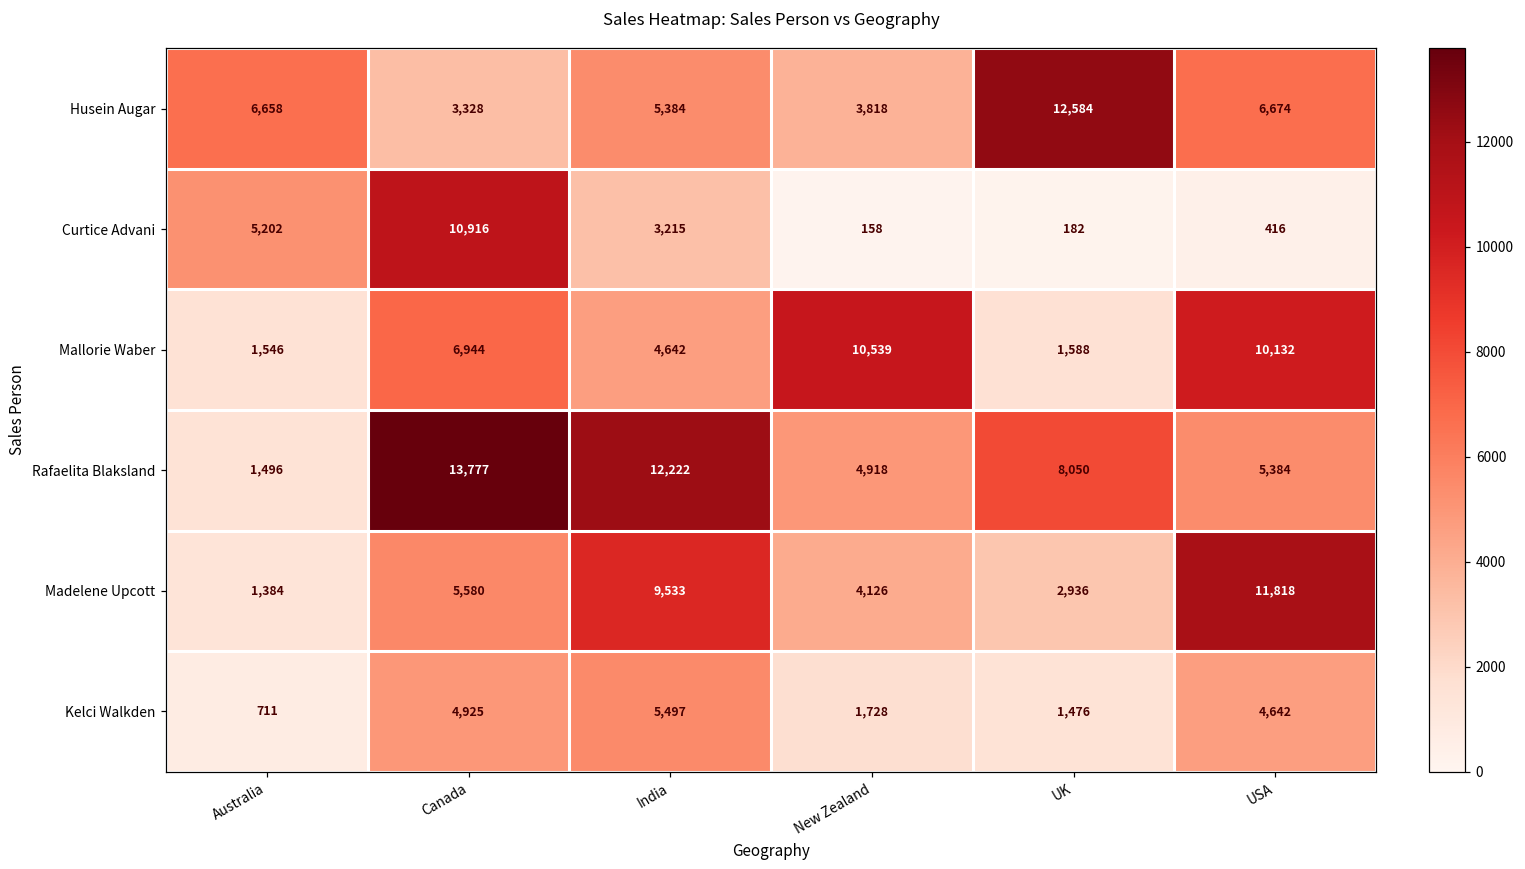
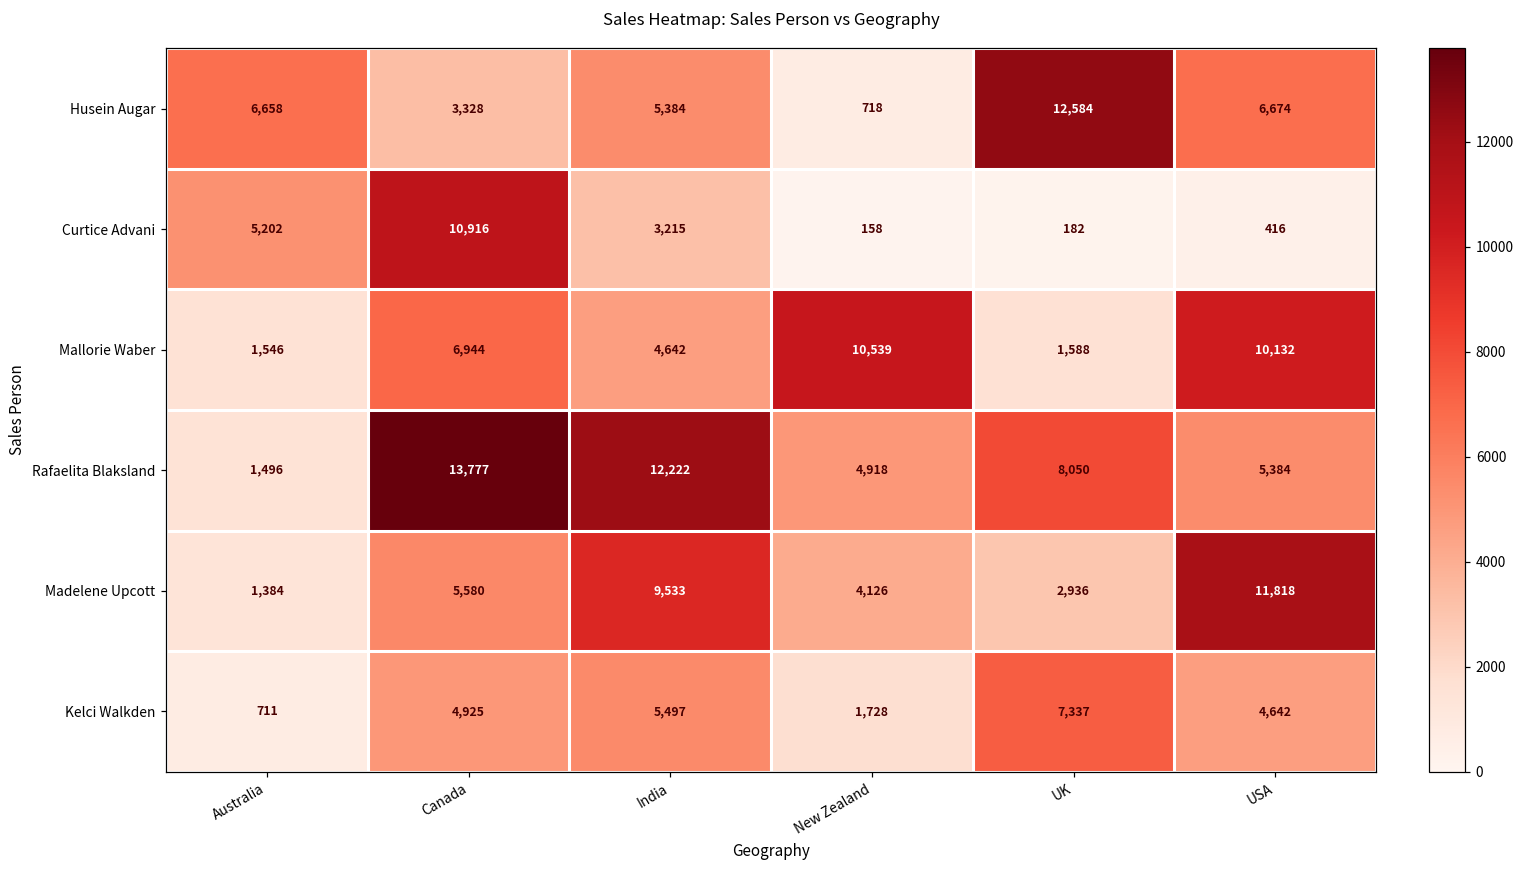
Husein Augar, New Zealand: 3,818 -> 718
Kelci Walkden, UK: 1,476 -> 7,337
